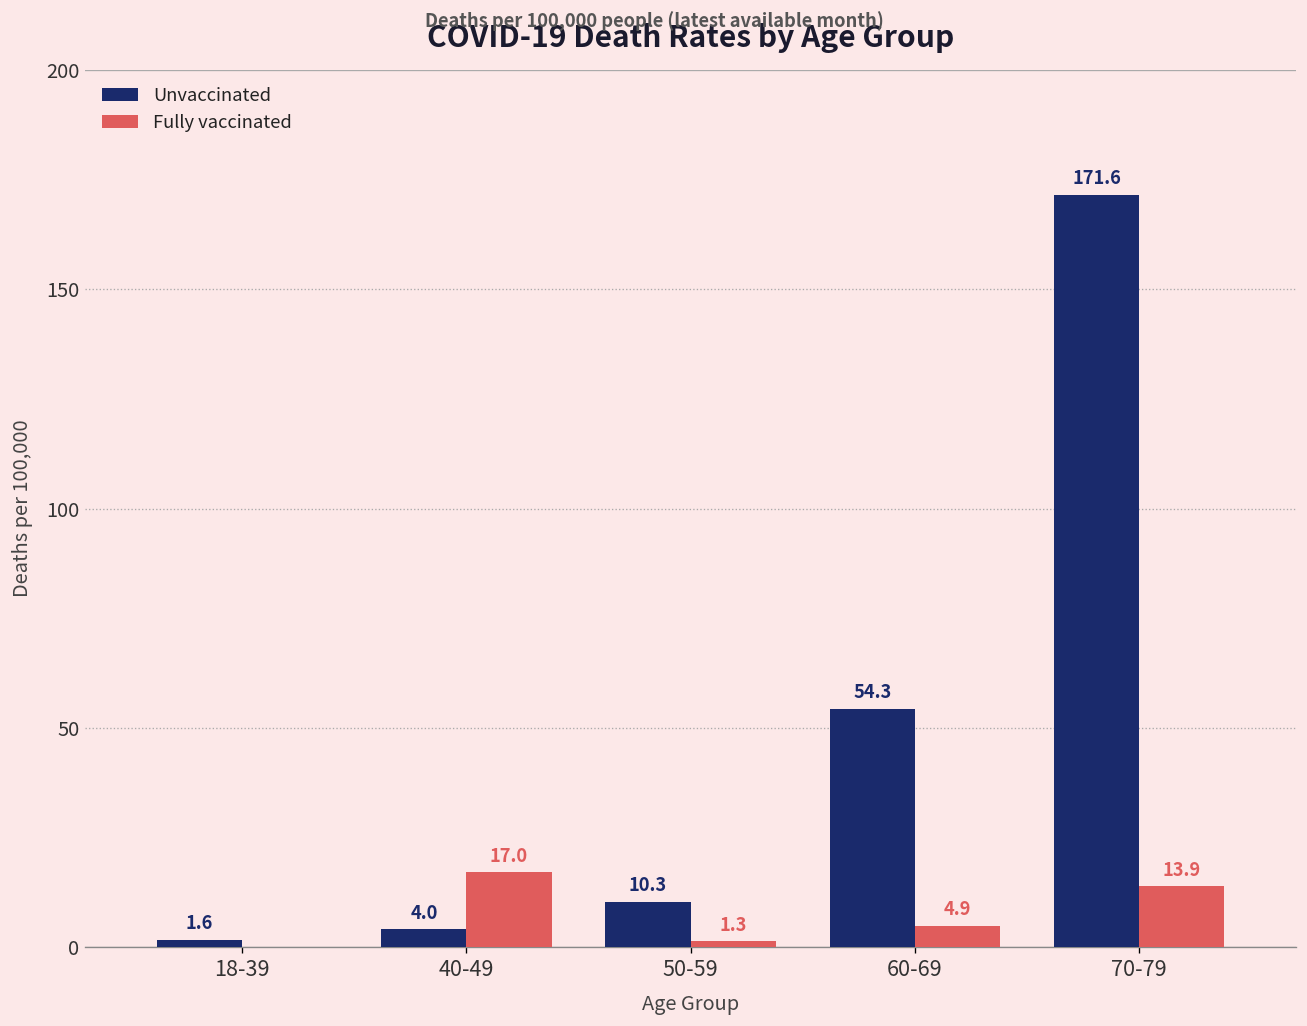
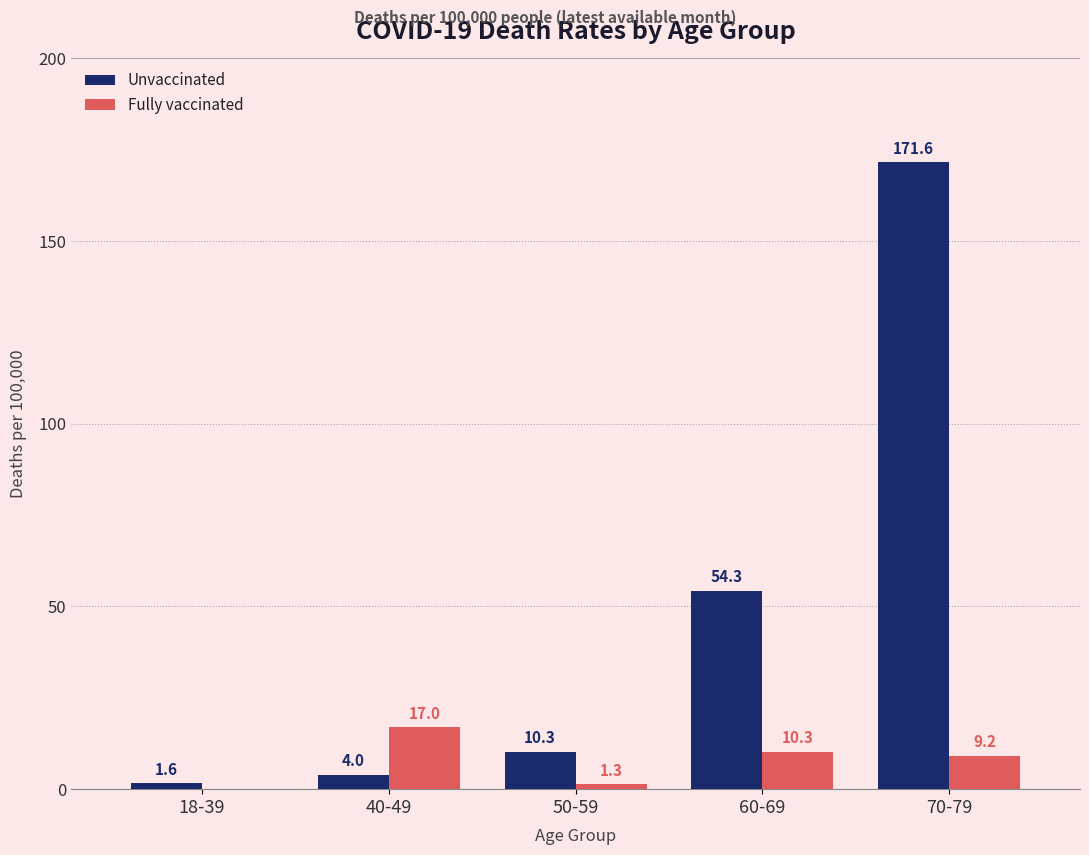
Fully vaccinated, 60-69: 4.9 -> 10.3
Fully vaccinated, 70-79: 13.9 -> 9.2
